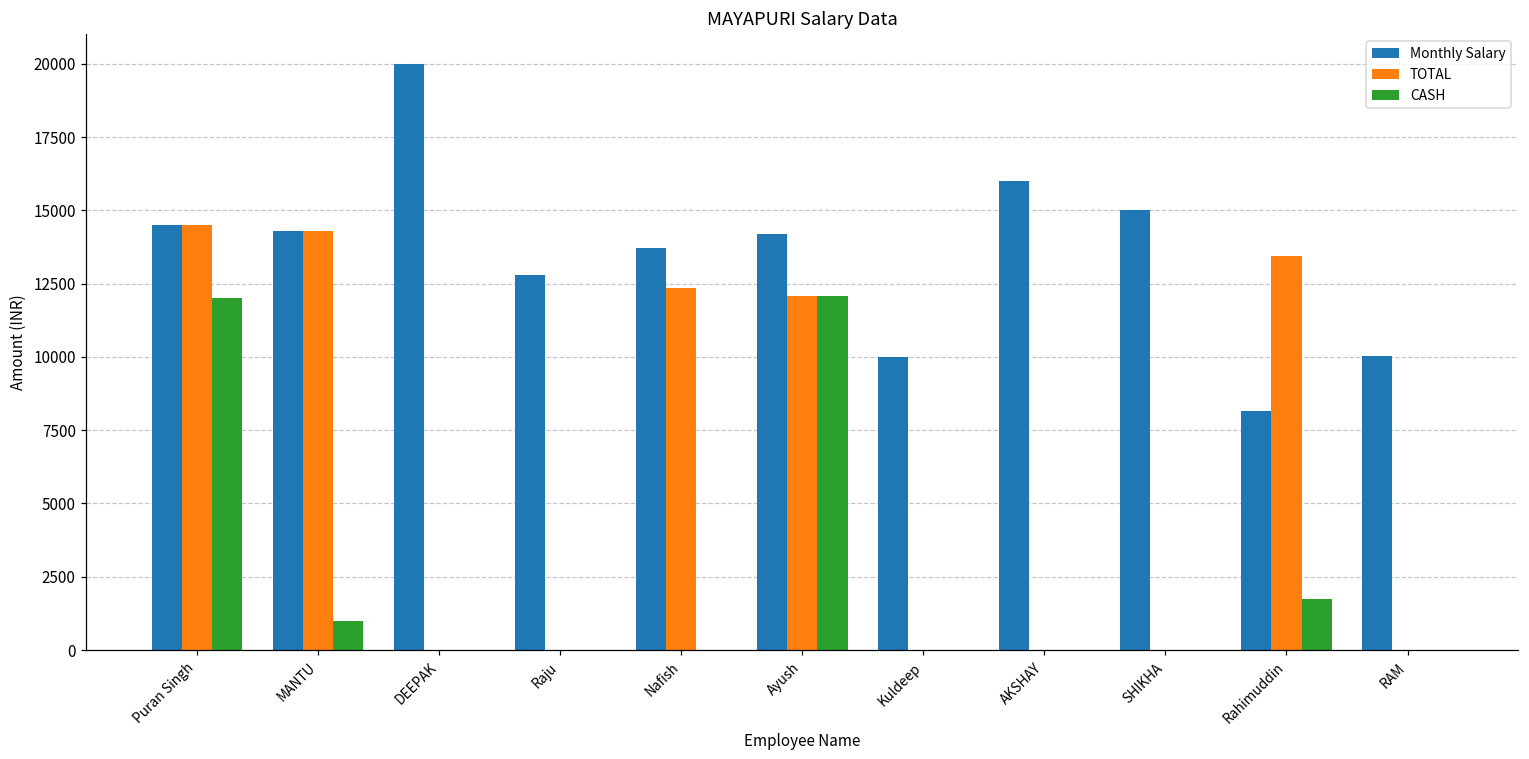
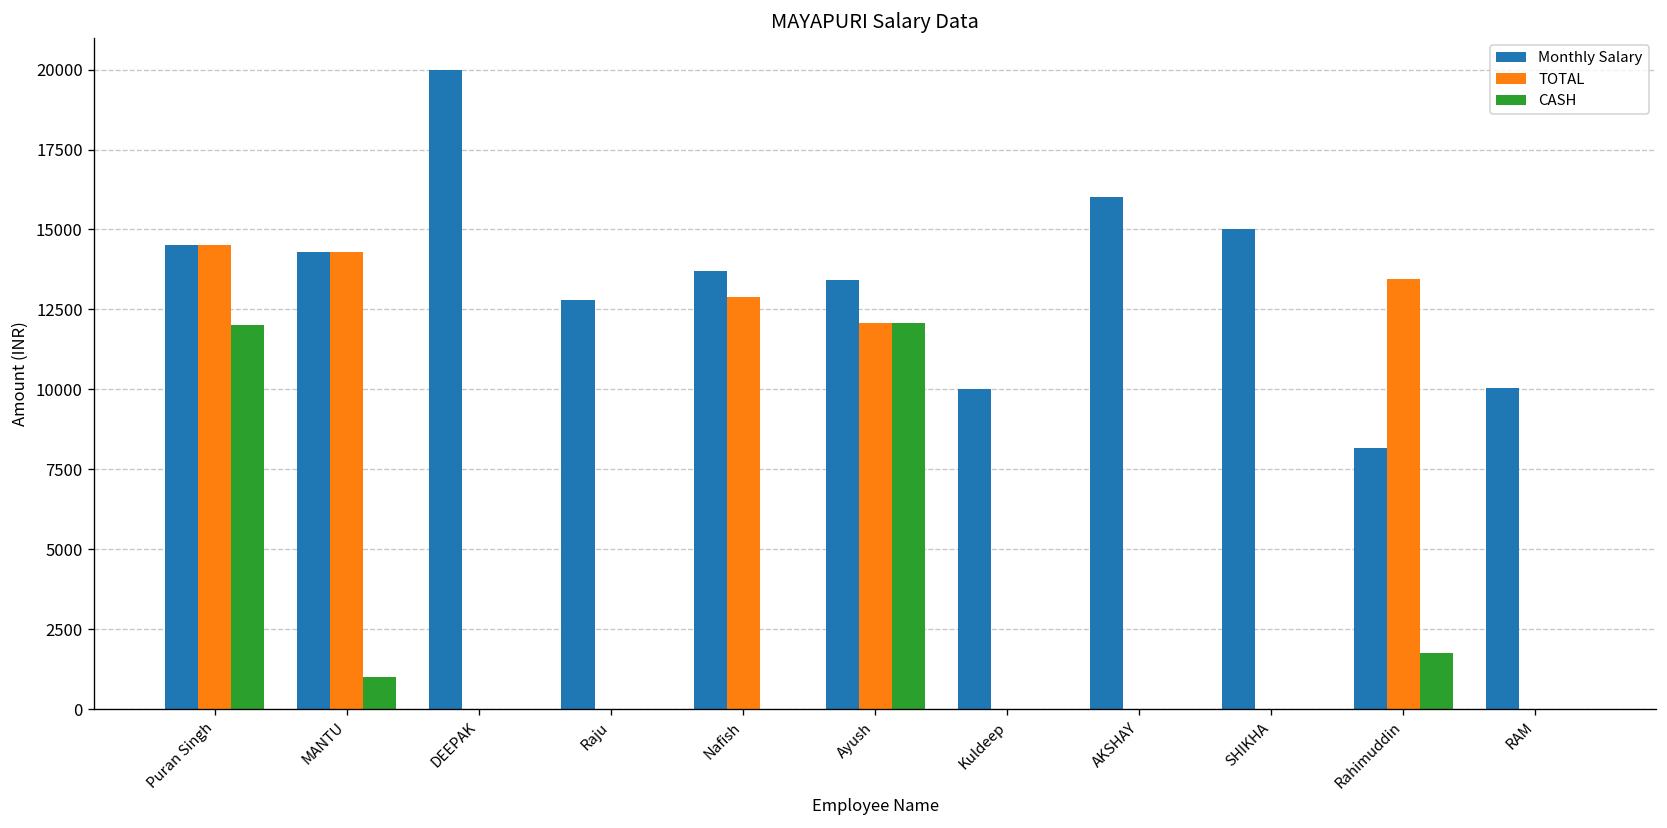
TOTAL, Nafish: 12300 -> 12900
Monthly Salary, Ayush: 14200 -> 13400
